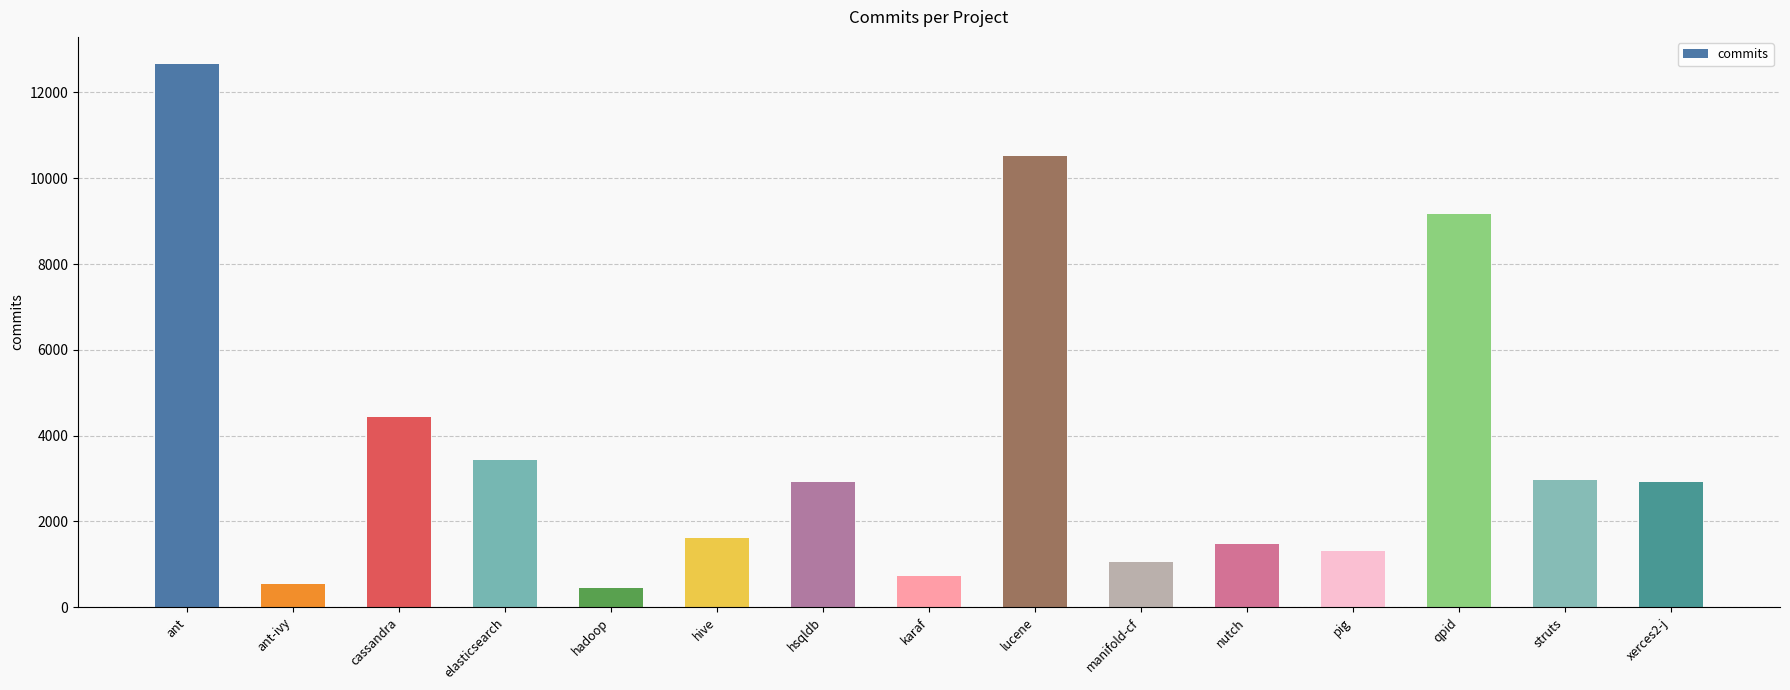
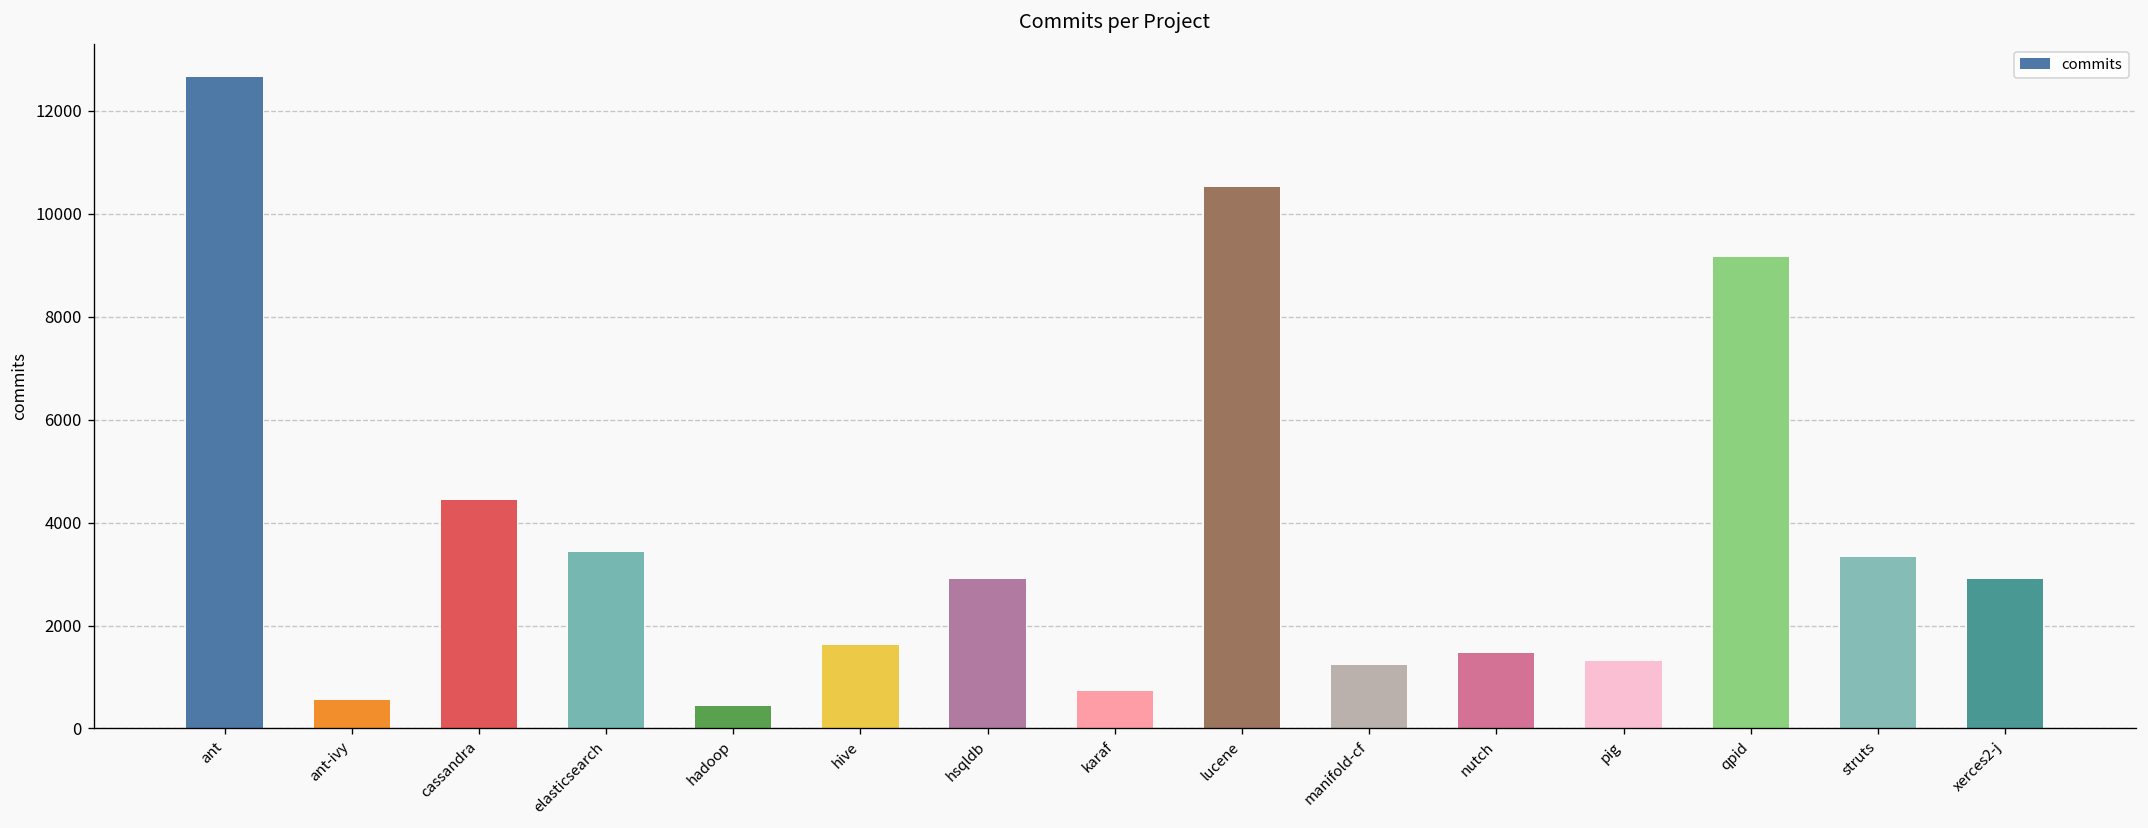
manifold-cf: 1100 -> 1200
struts: 3000 -> 3300
